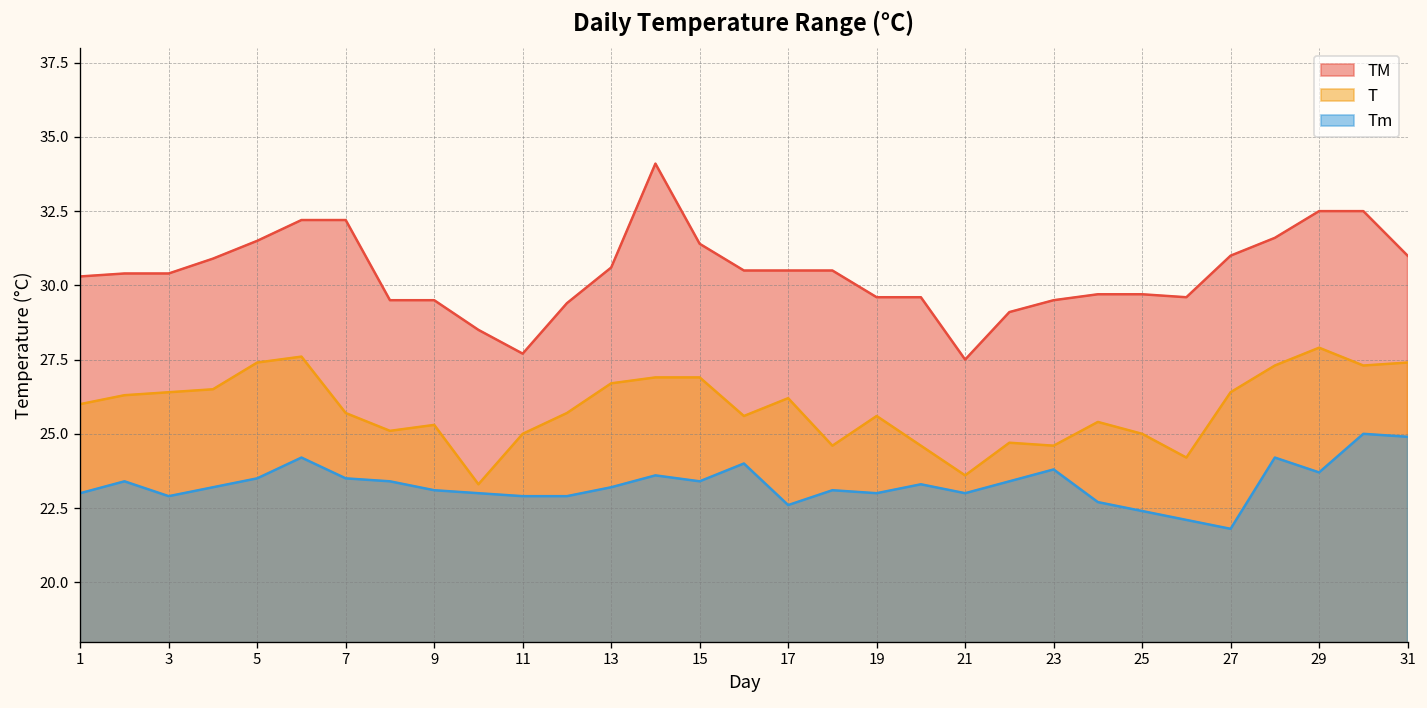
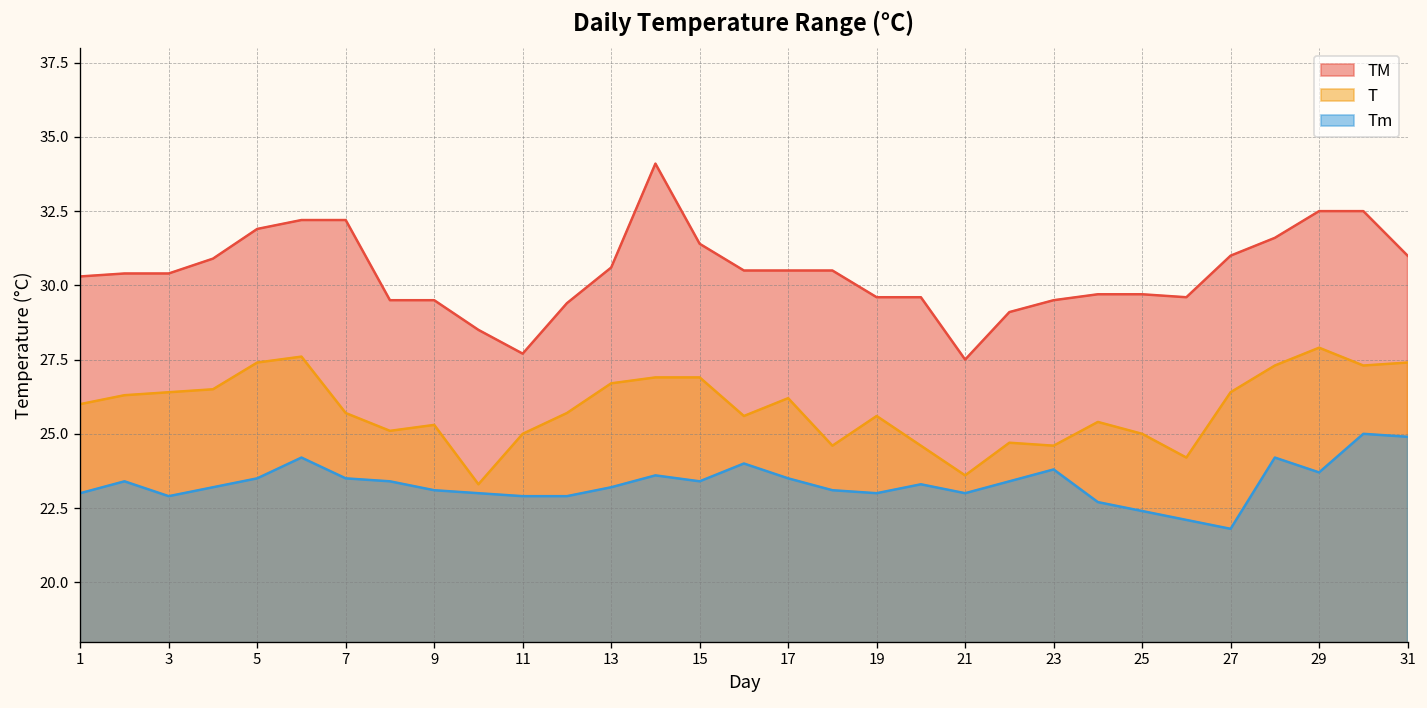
TM, 5: 31.5 -> 31.9
Tm, 17: 22.6 -> 23.5
